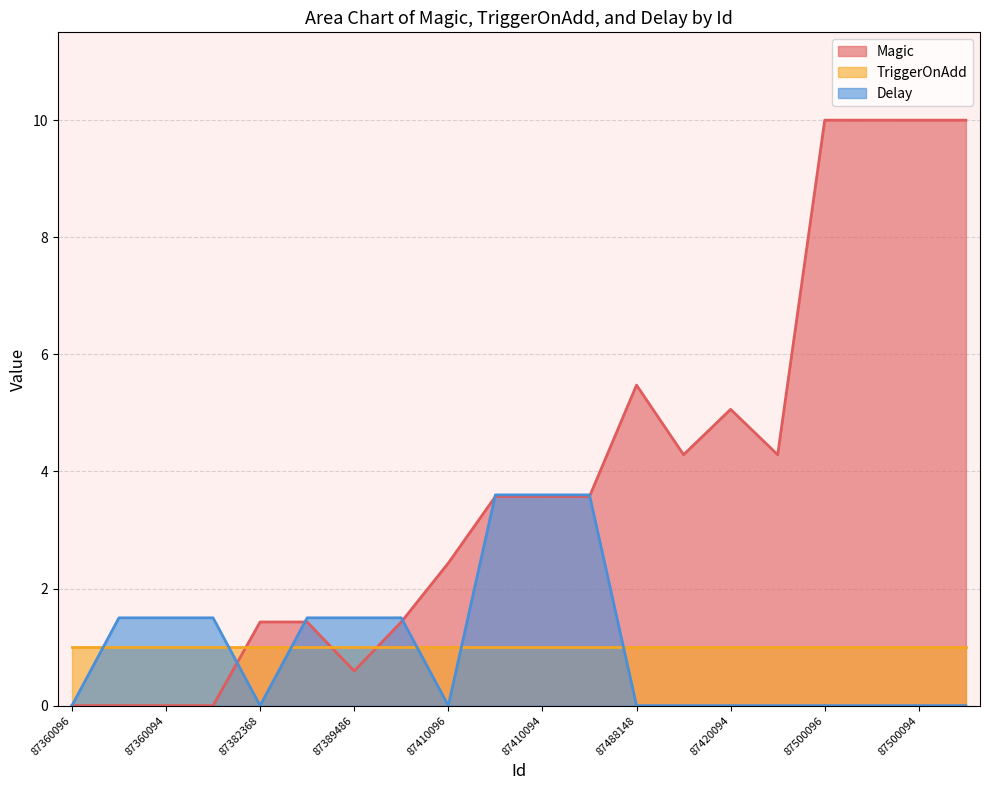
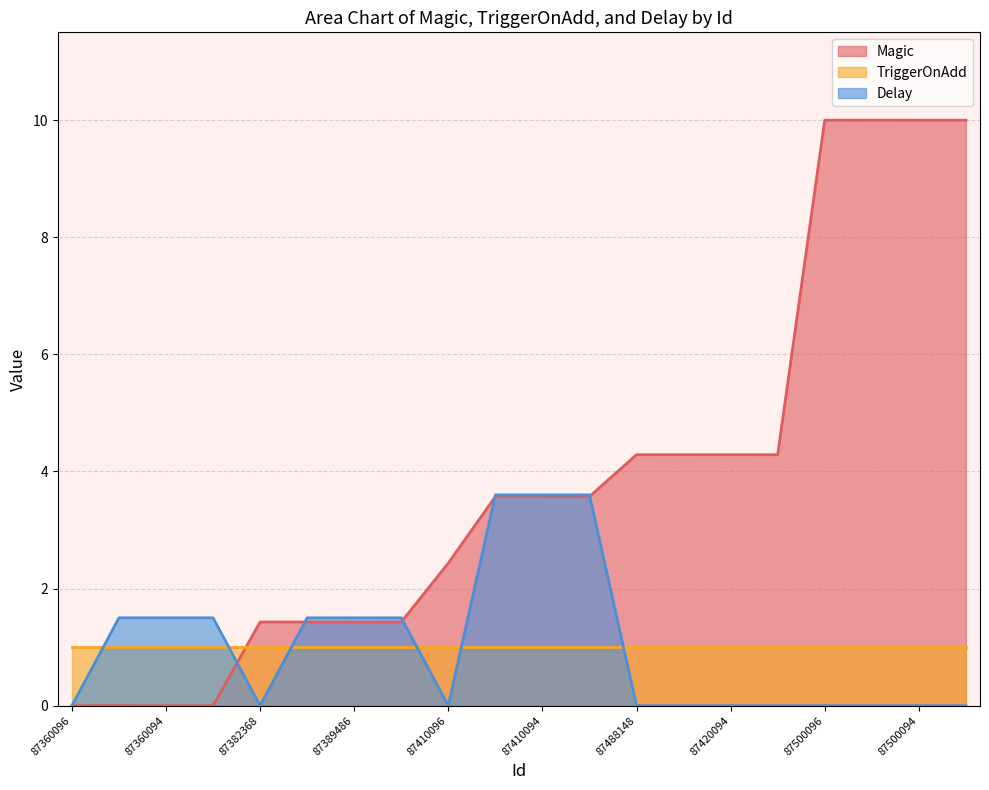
Magic, 87389486: 0.6 -> 1.4
Magic, 87488148: 5.5 -> 4.3
Magic, 87420094: 5.1 -> 4.3
